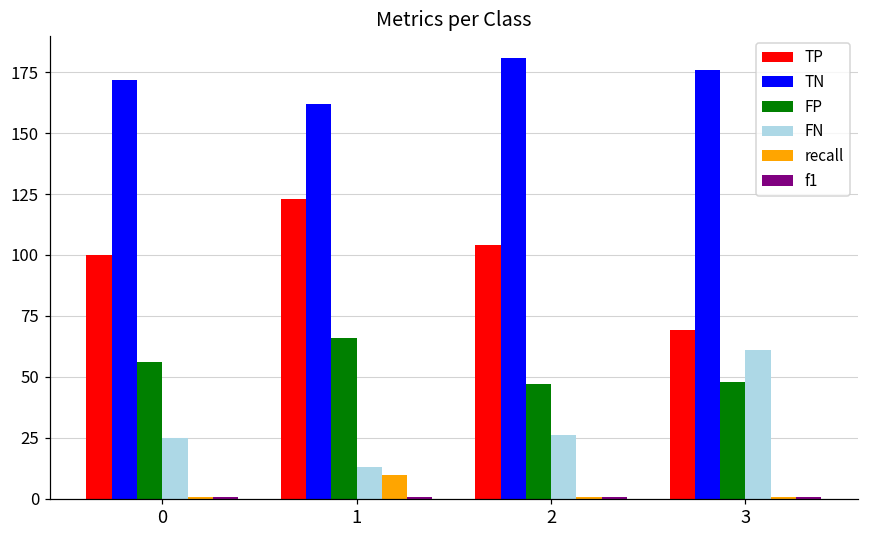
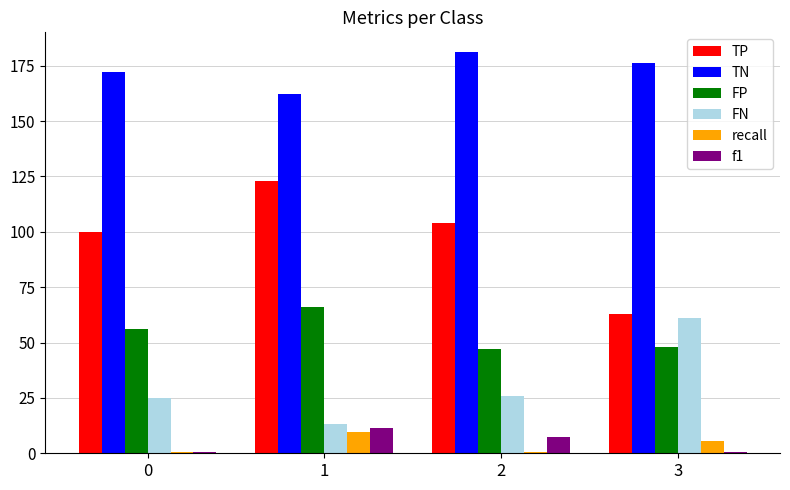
f1, 1: 1 -> 11
f1, 2: 1 -> 7
TP, 3: 69 -> 63
recall, 3: 1 -> 5
